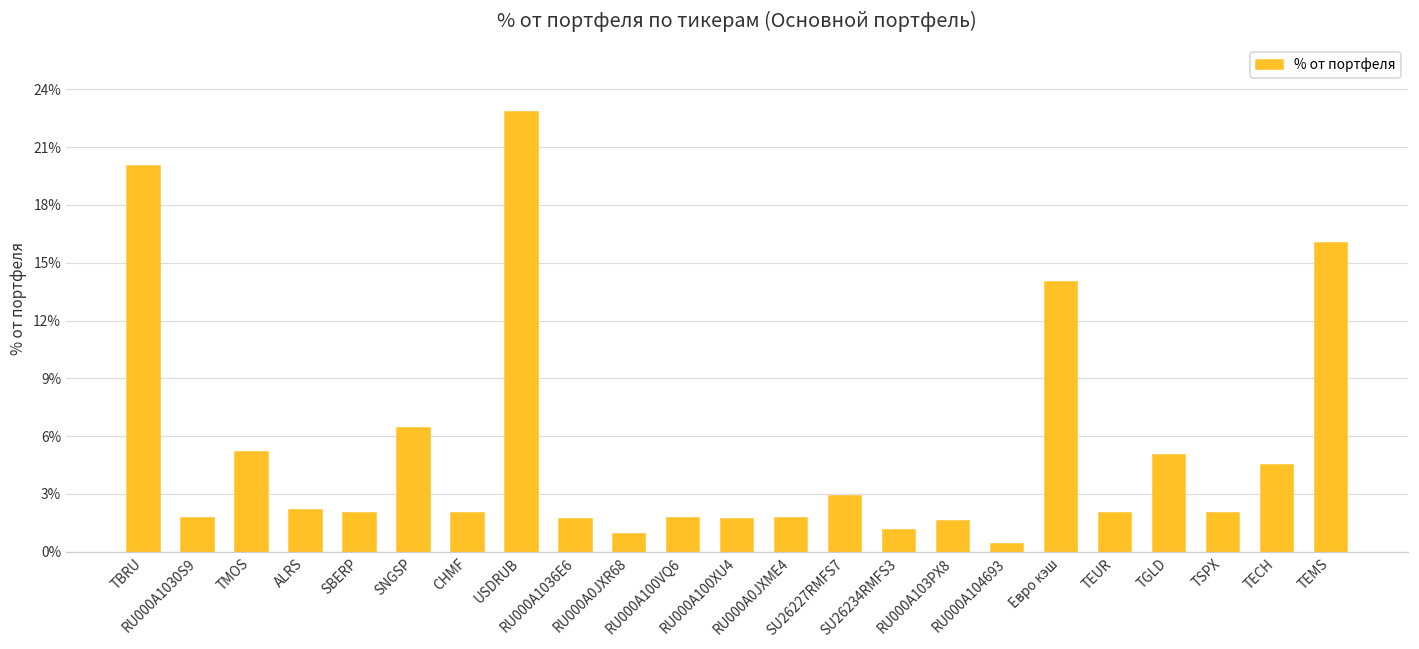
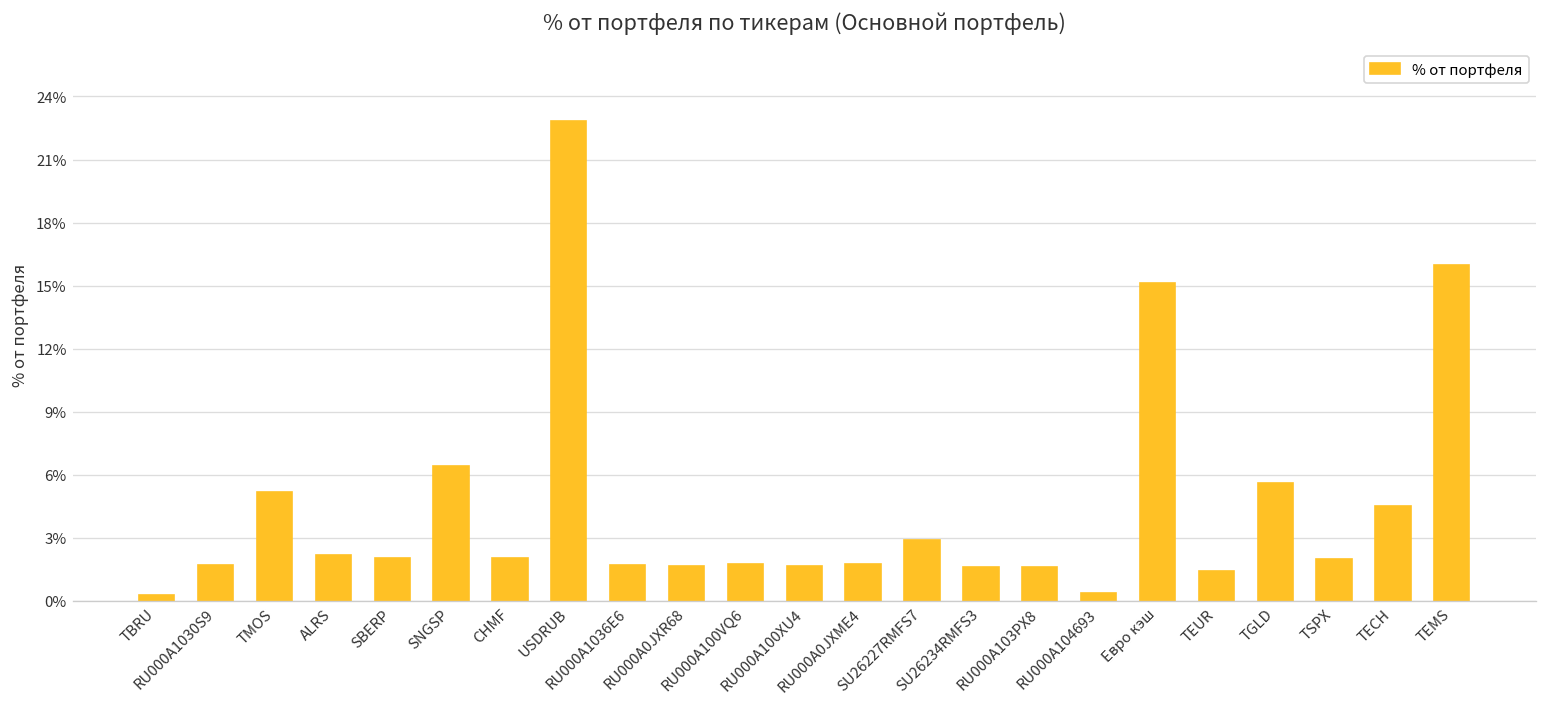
TBRU: 20.0% -> 0.3%
RU000A0JXR68: 0.9% -> 1.7%
SU26234RMFS3: 1.1% -> 1.6%
Евро кэш: 14.0% -> 15.1%
TEUR: 2.0% -> 1.4%
TGLD: 5.0% -> 5.6%
